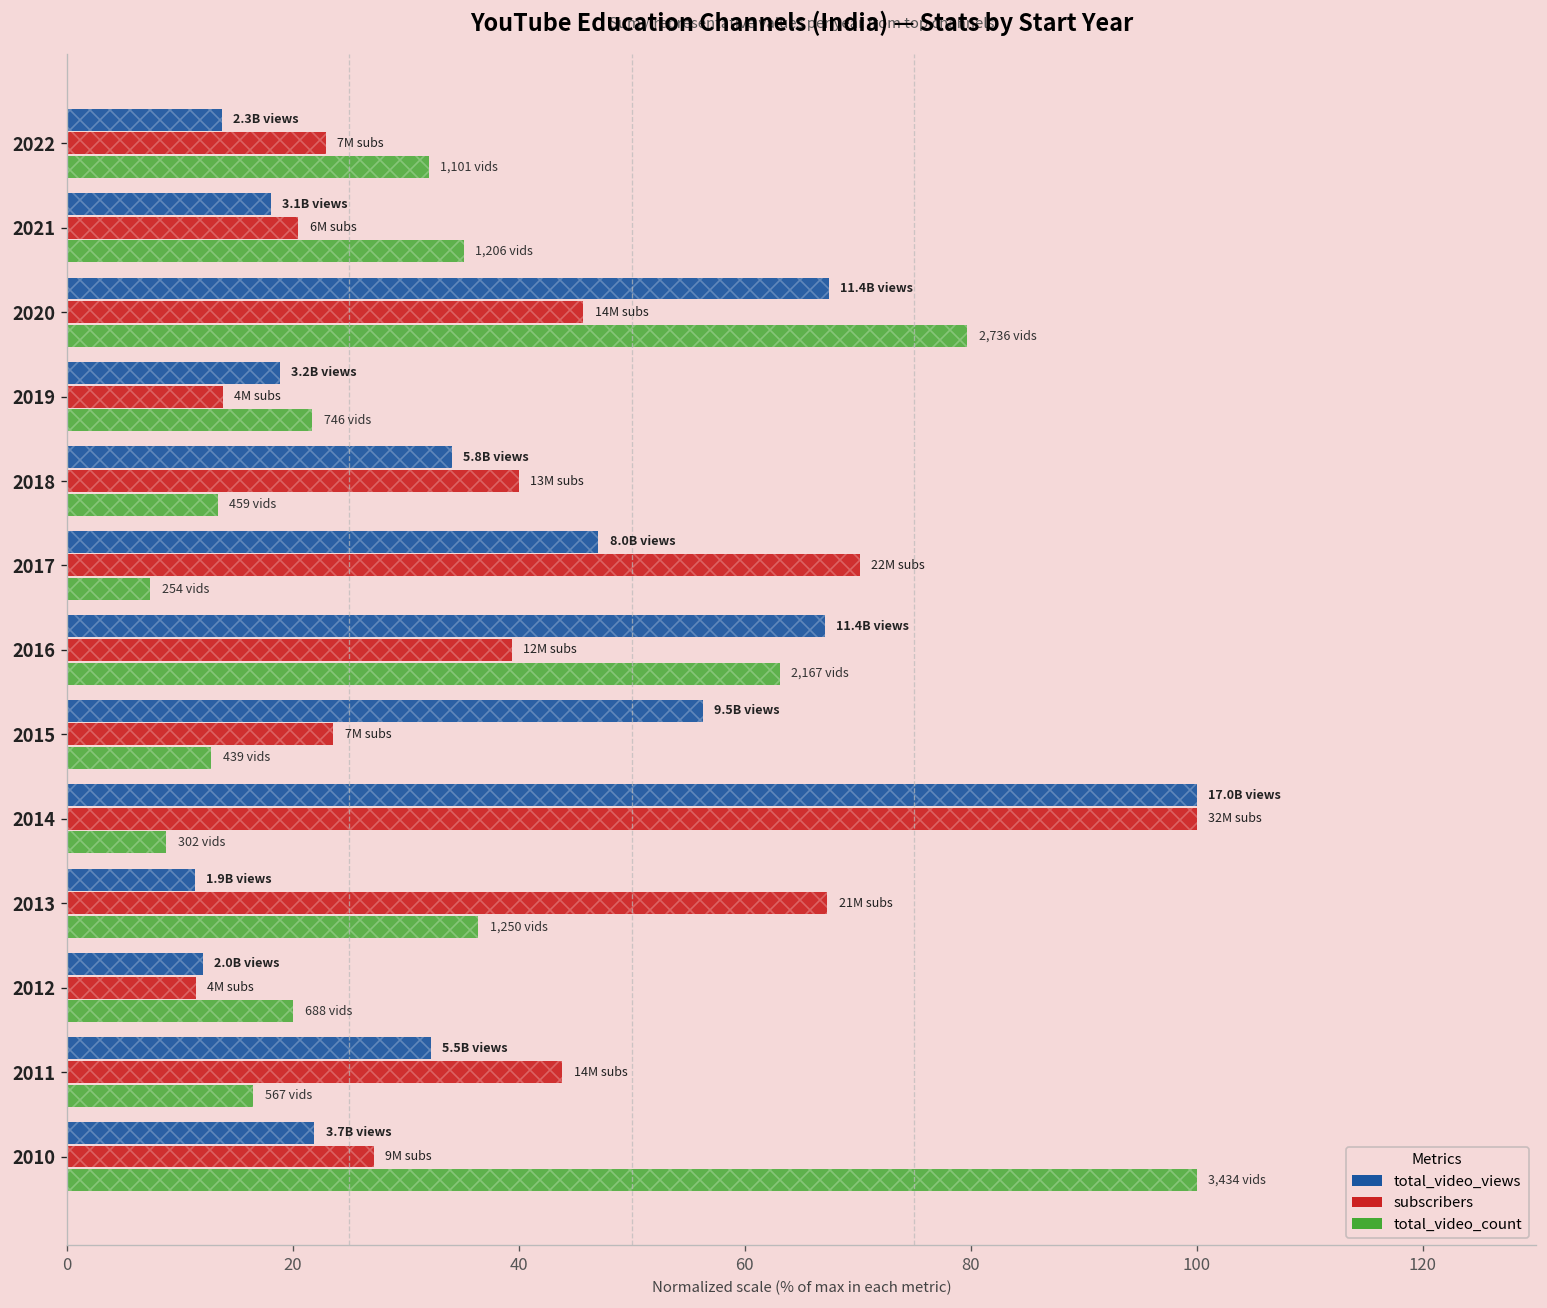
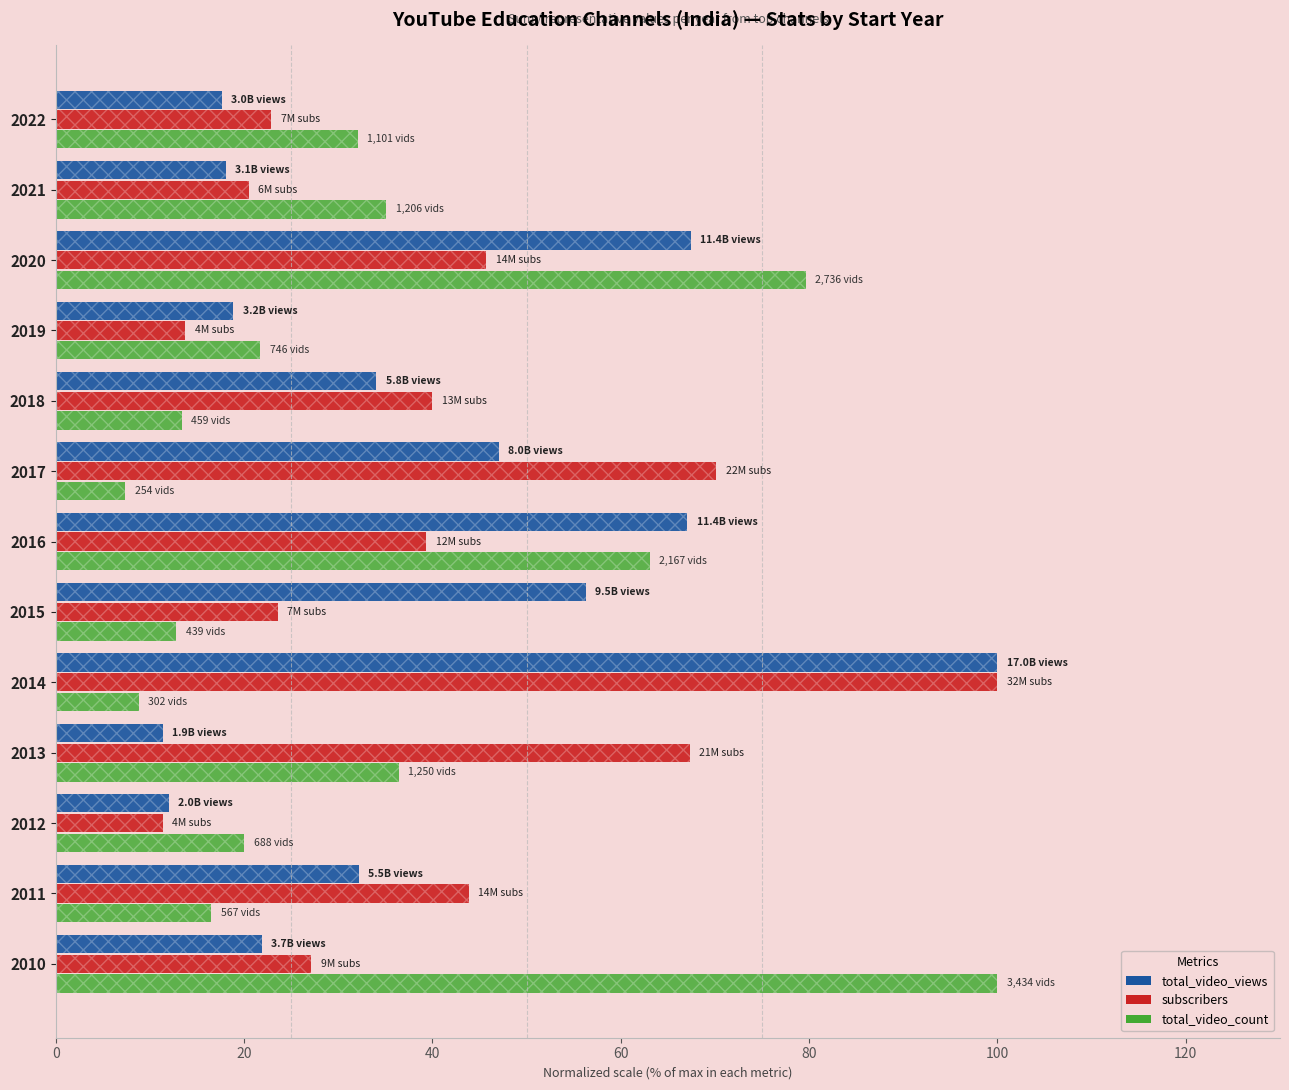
total_video_views, 2022: 2.3B -> 3.0B
